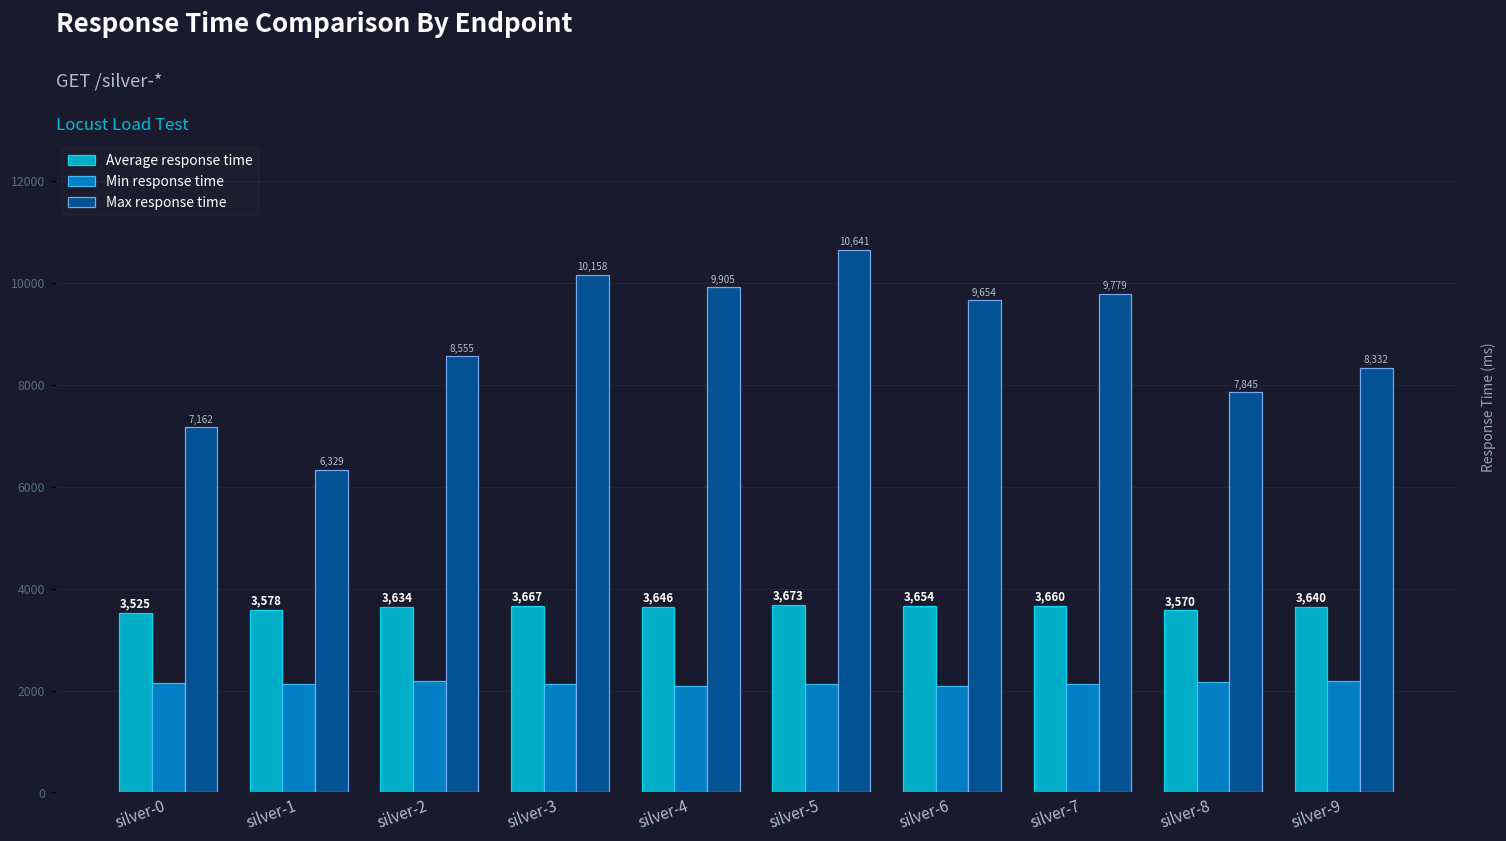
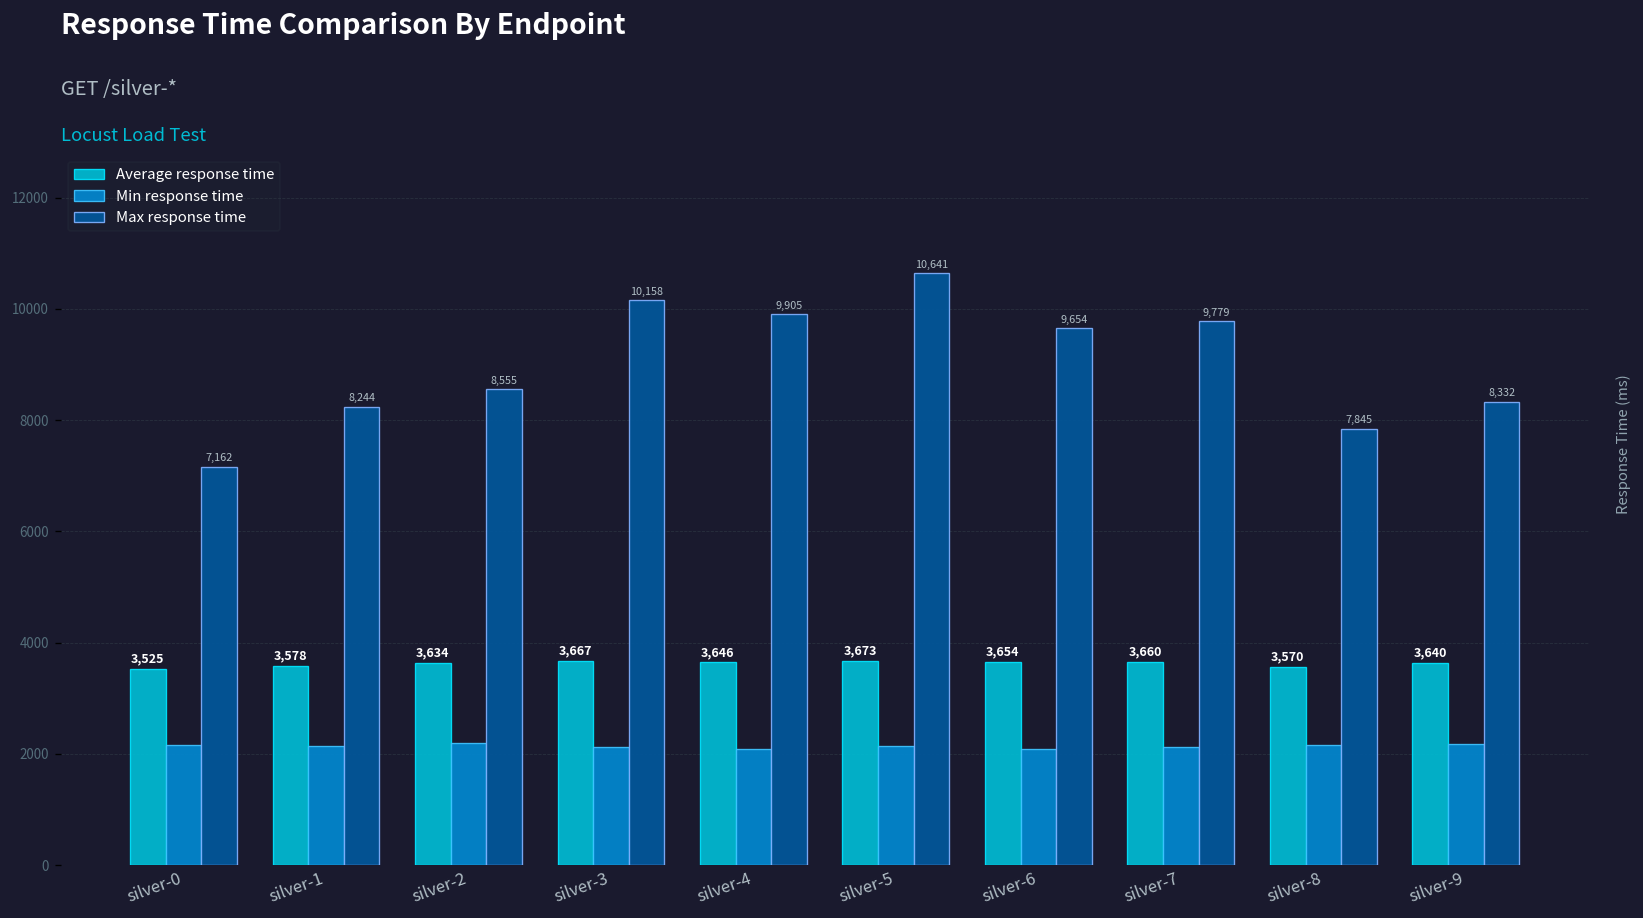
Max response time, silver-1: 6,329 -> 8,244
